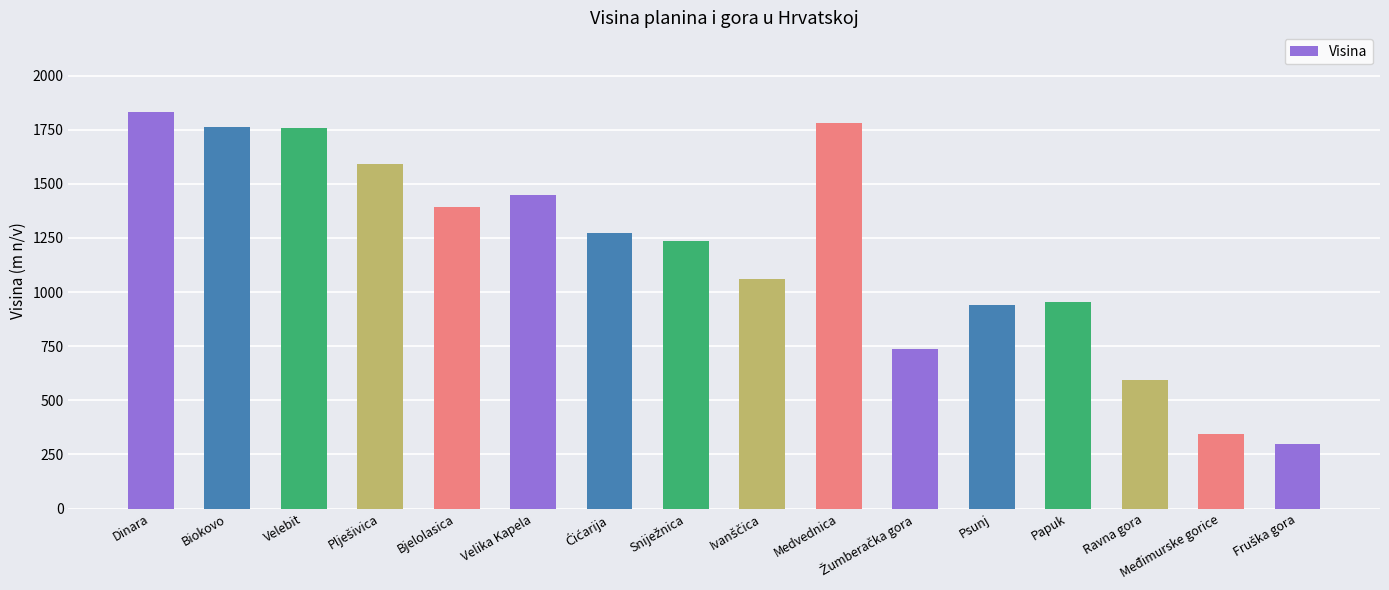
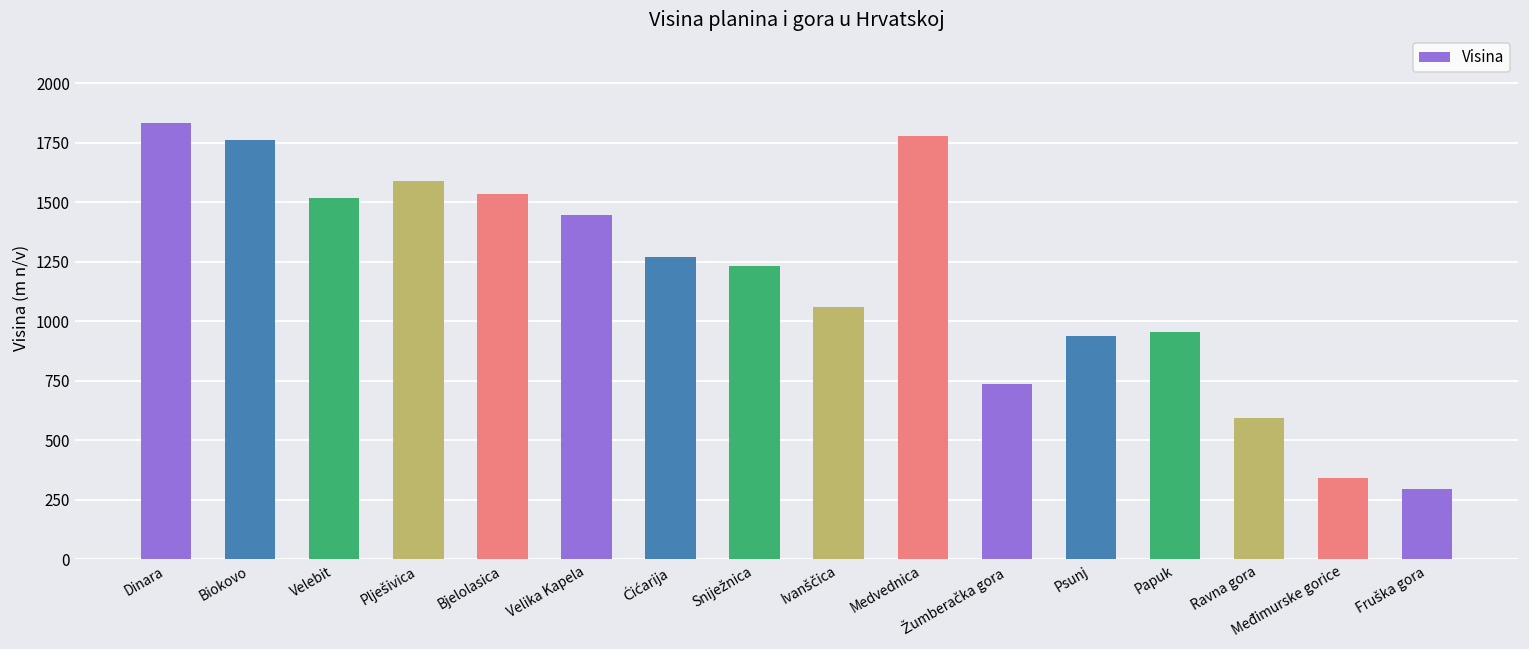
Velebit: 1760 -> 1520
Bjelolasica: 1390 -> 1530
